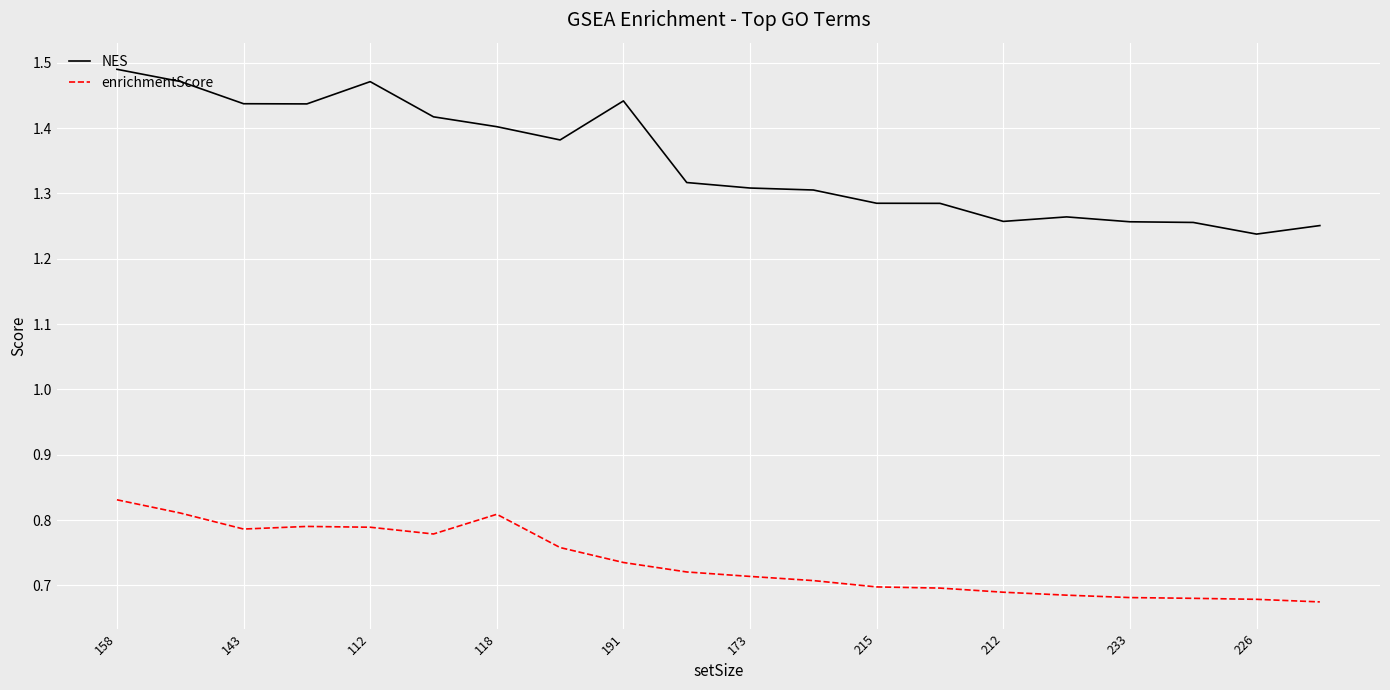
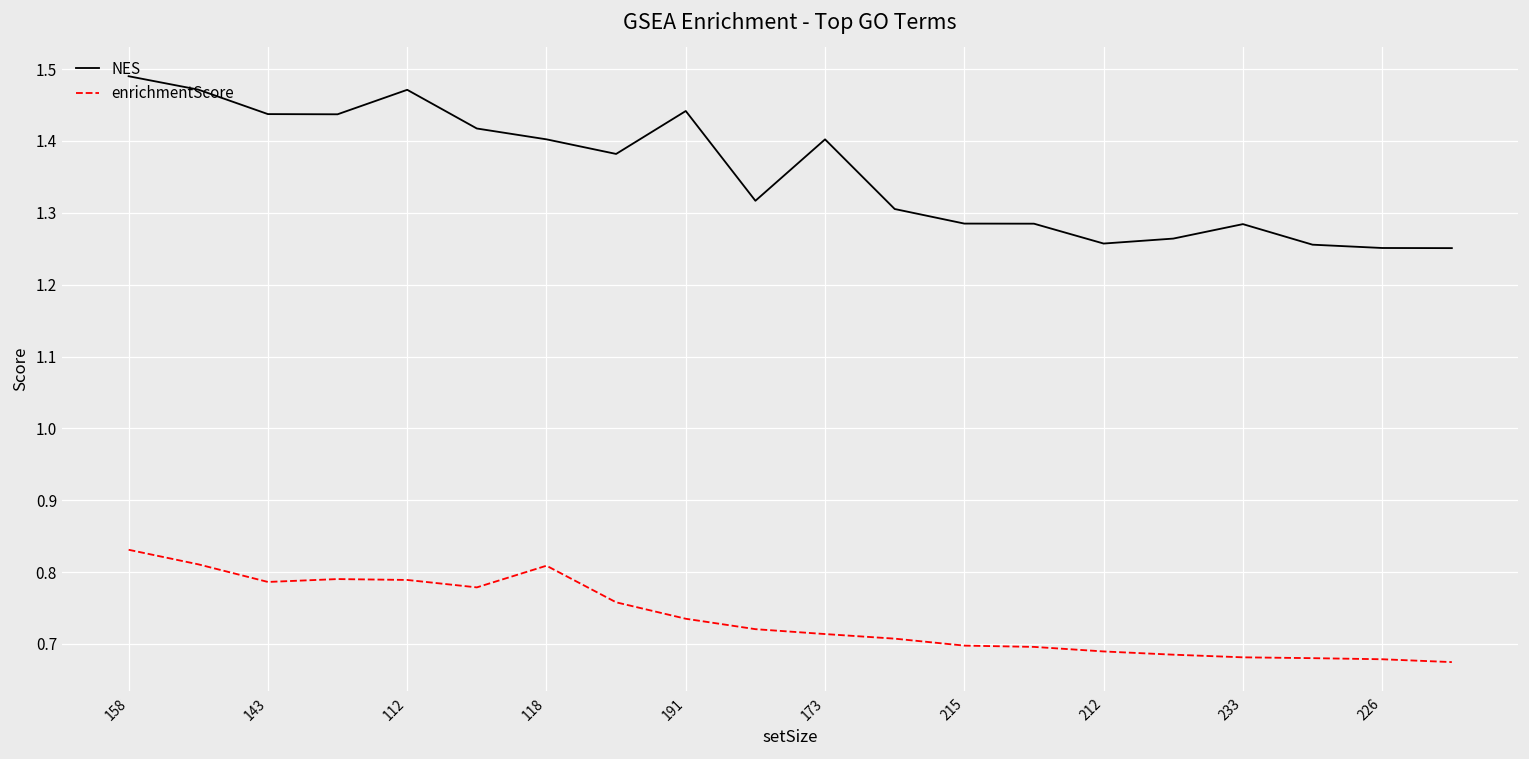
NES, 173: 1.31 -> 1.40
NES, 233: 1.26 -> 1.28
NES, 226: 1.24 -> 1.25
